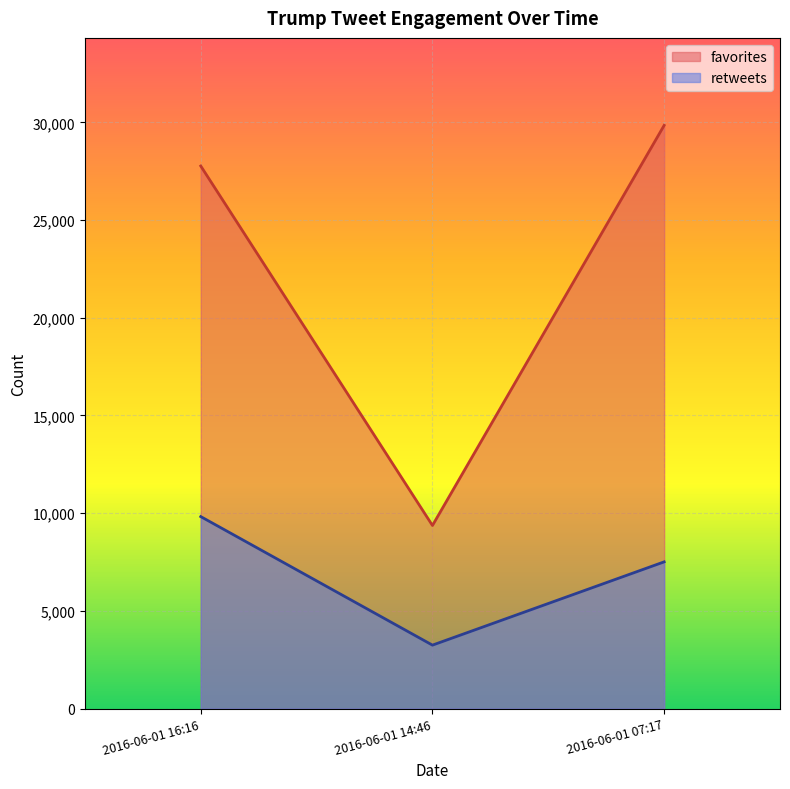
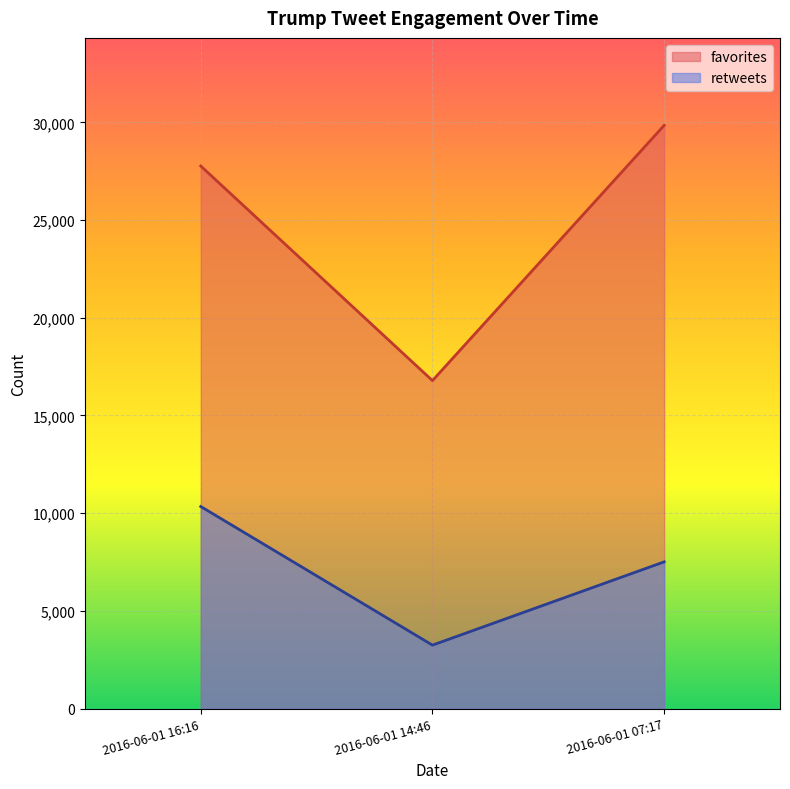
retweets, 2016-06-01 16:16: 9,800 -> 10,300
favorites, 2016-06-01 14:46: 9,400 -> 16,800
